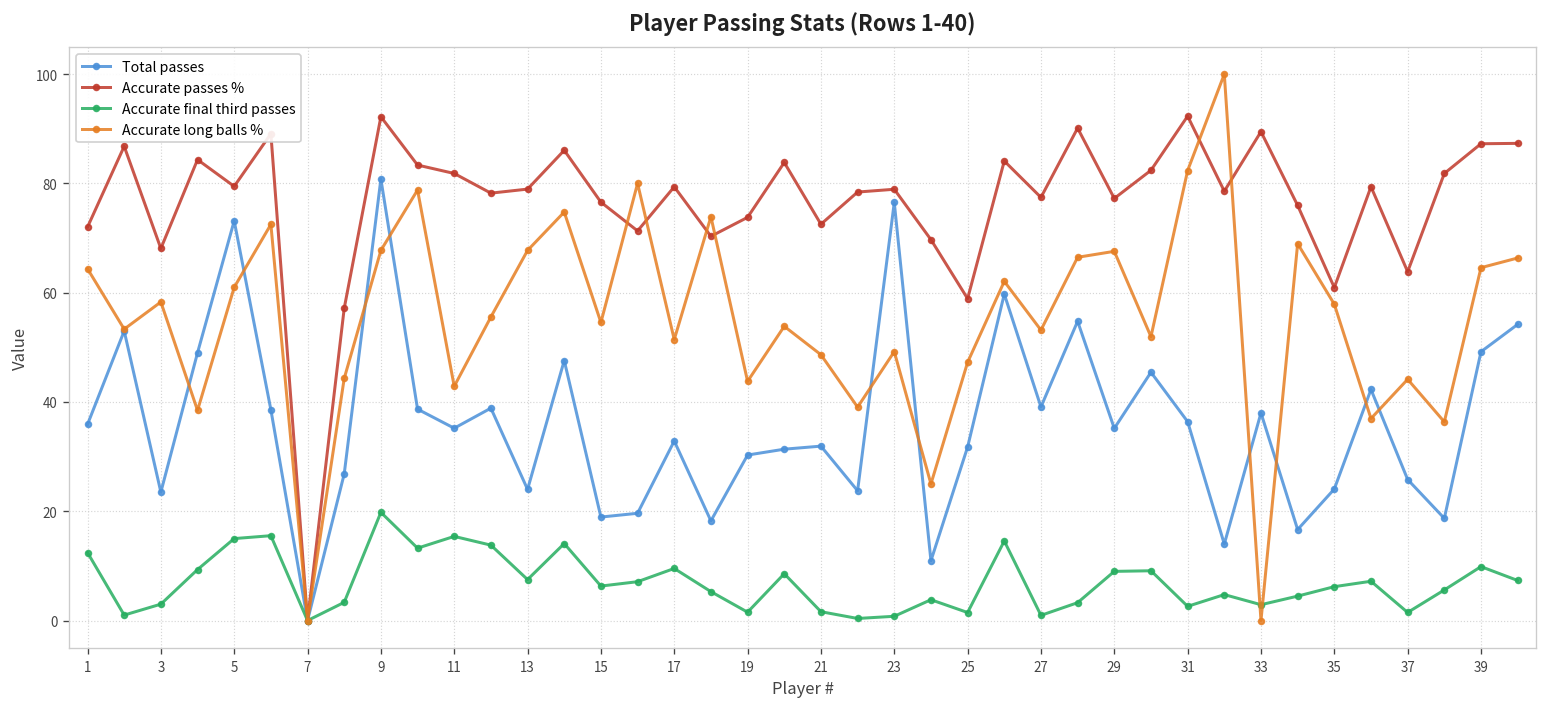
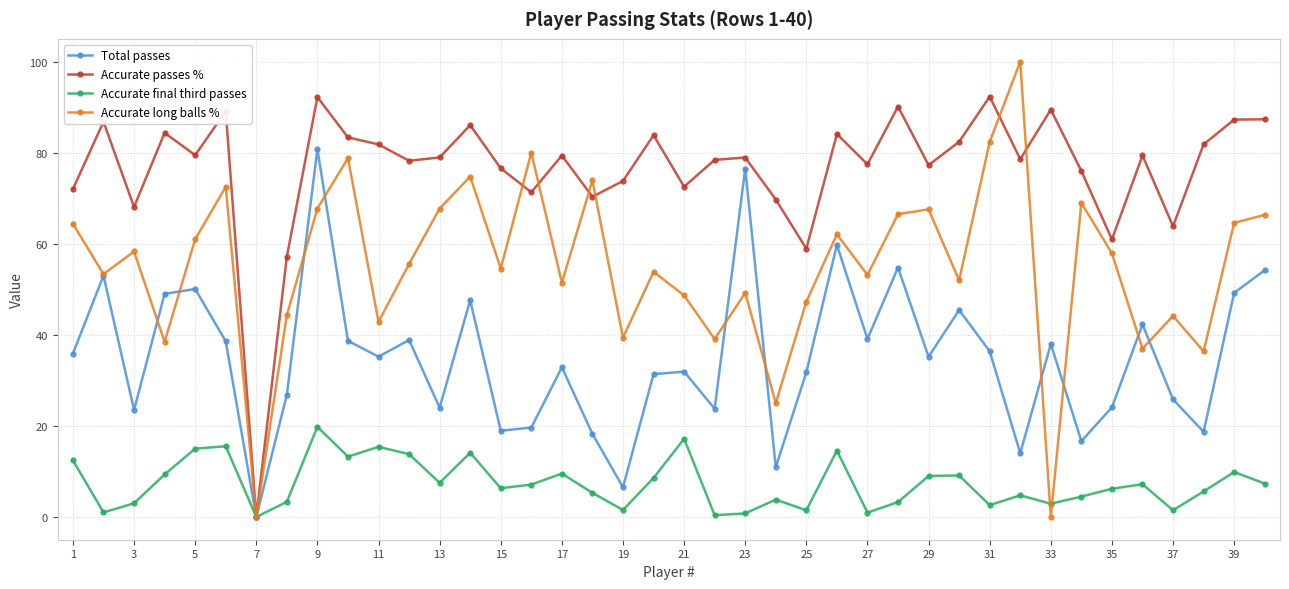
Total passes, 5: 73 -> 50
Total passes, 19: 30 -> 7
Accurate long balls %, 19: 44 -> 39
Accurate final third passes, 21: 2 -> 17
